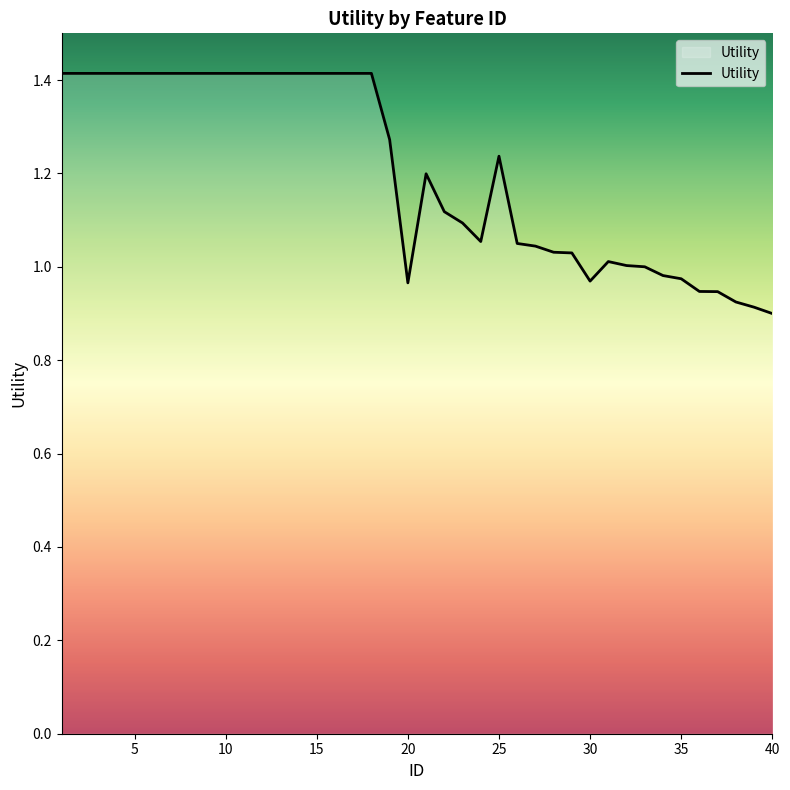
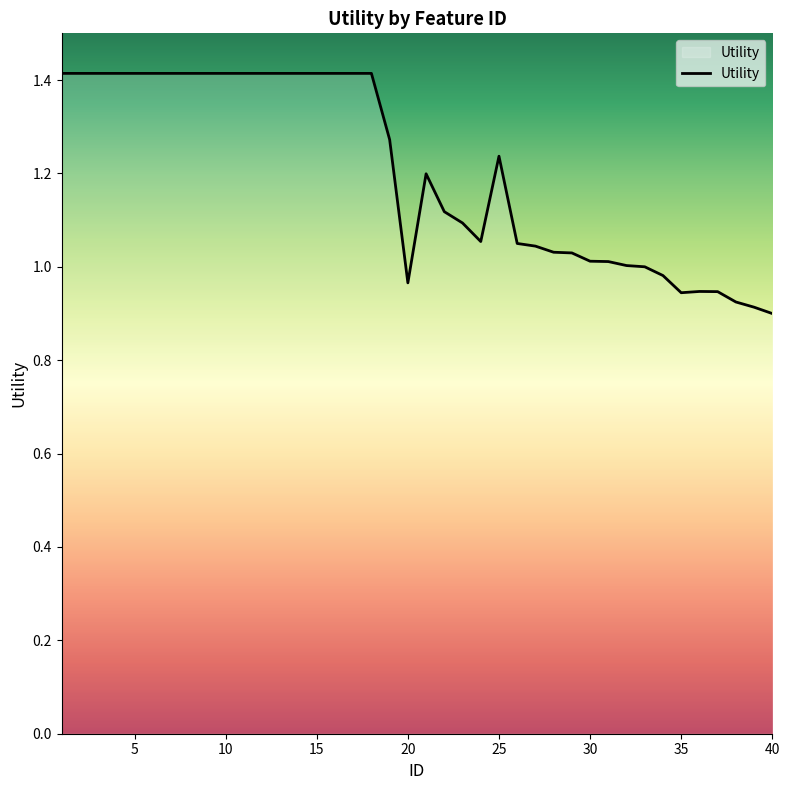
30: 0.97 -> 1.01
35: 0.97 -> 0.94
